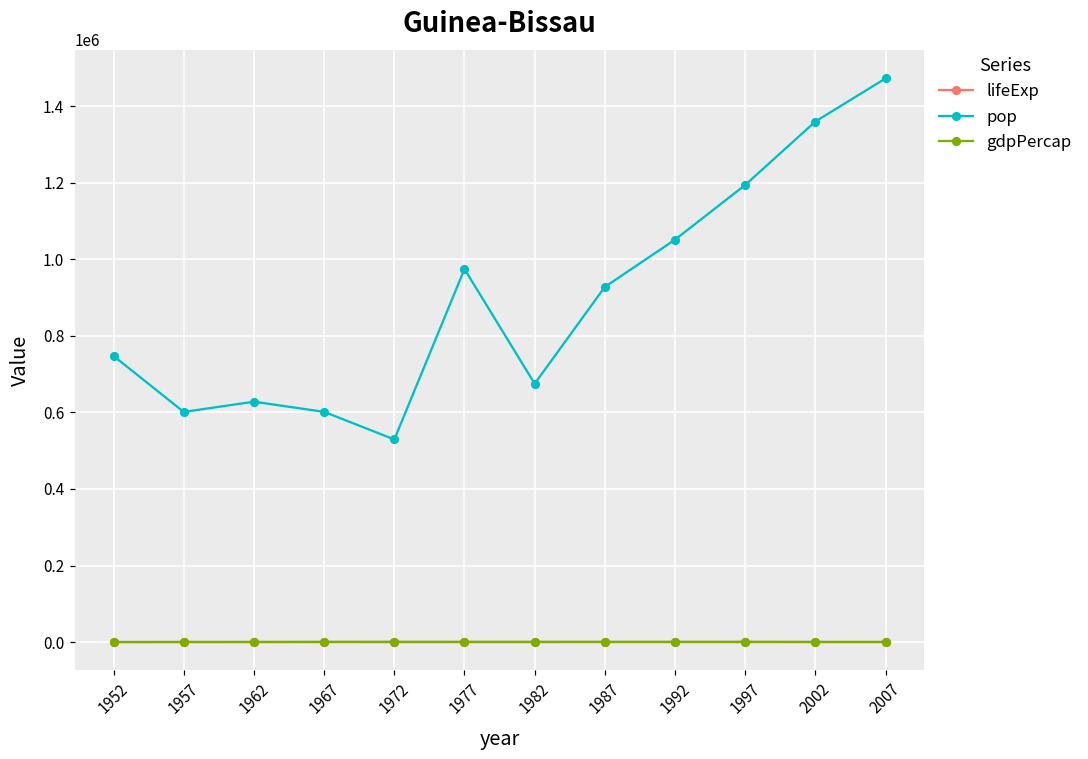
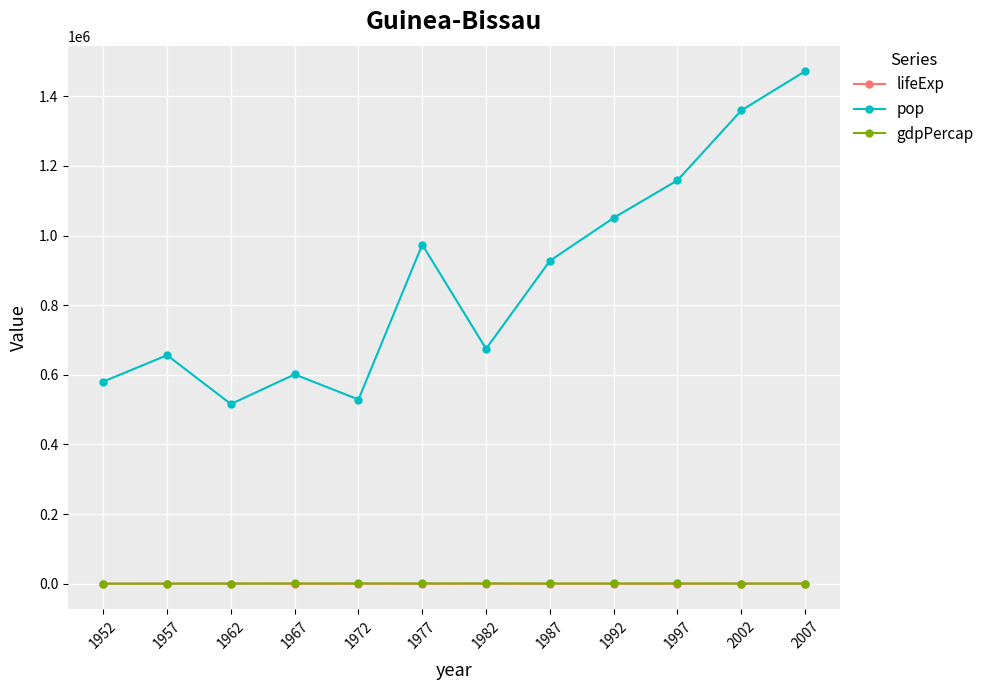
pop, 1952: 750000 -> 580000
pop, 1957: 600000 -> 660000
pop, 1962: 630000 -> 520000
pop, 1997: 1190000 -> 1160000
